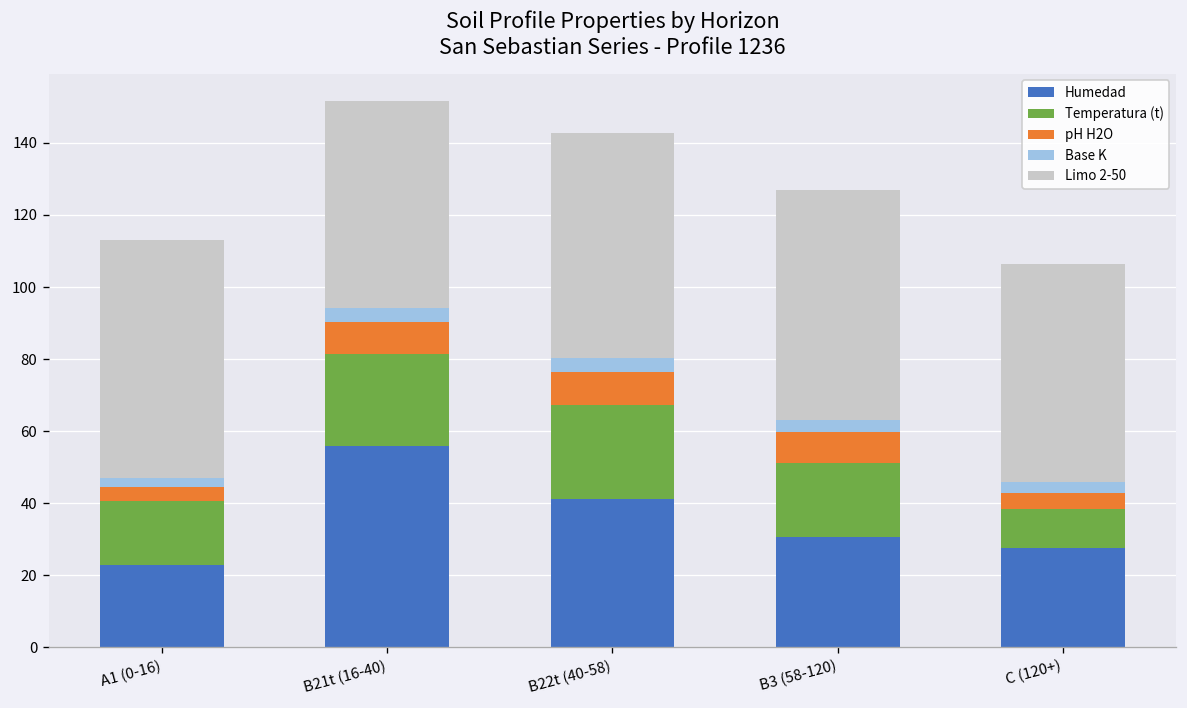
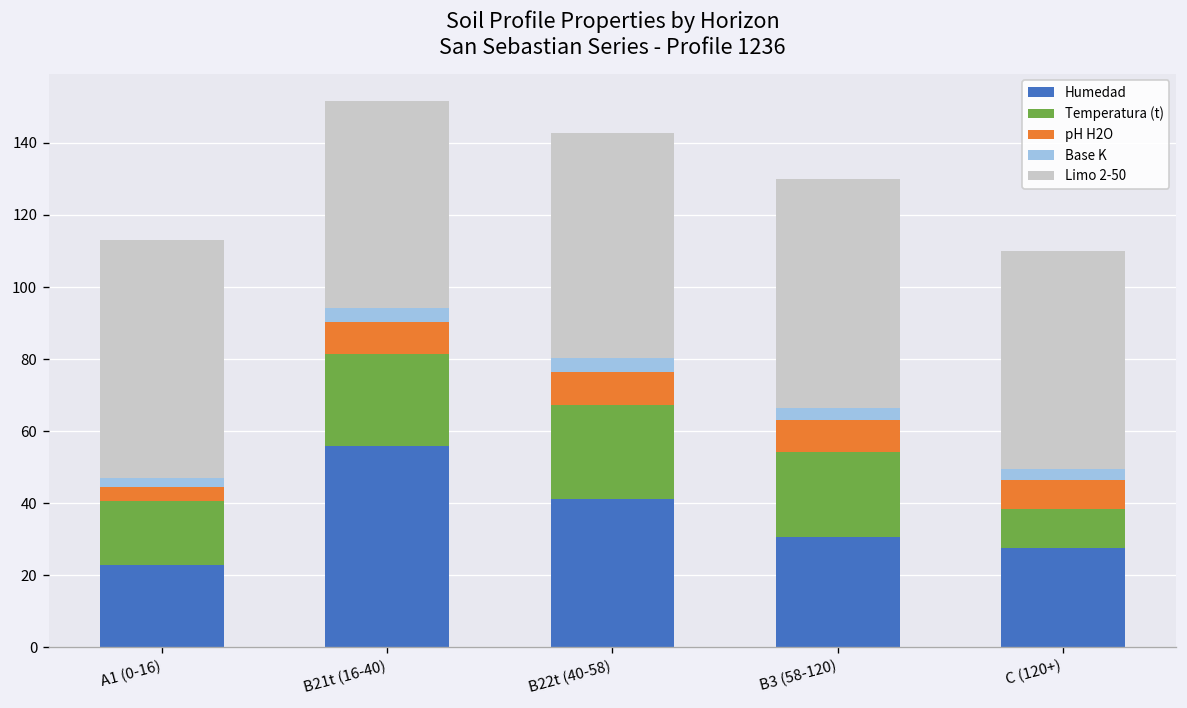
Temperatura (t), B3 (58-120): 20 -> 24
pH H2O, C (120+): 4 -> 8
